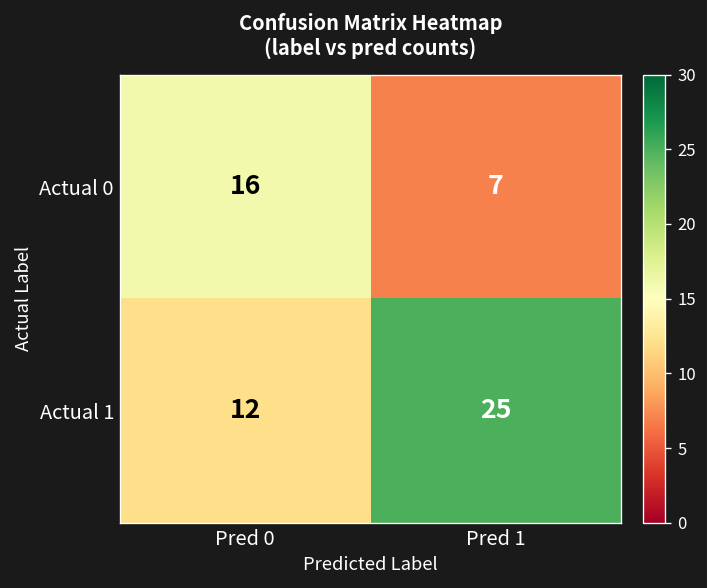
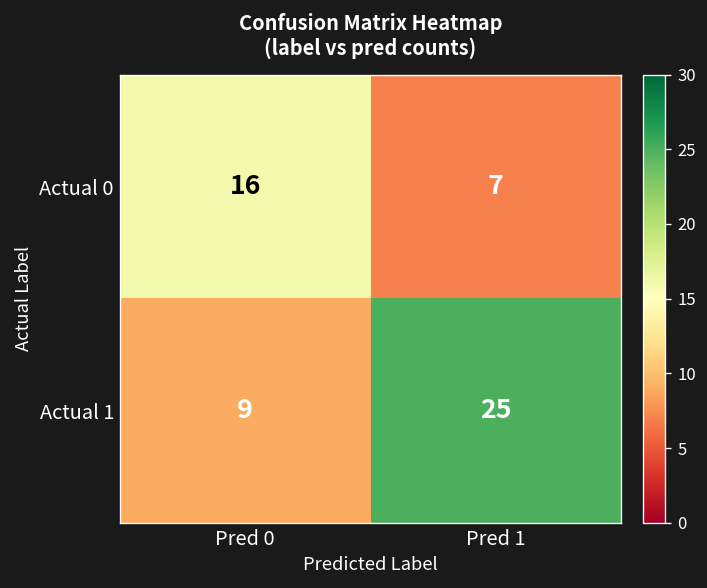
Actual 1, Pred 0: 12 -> 9
